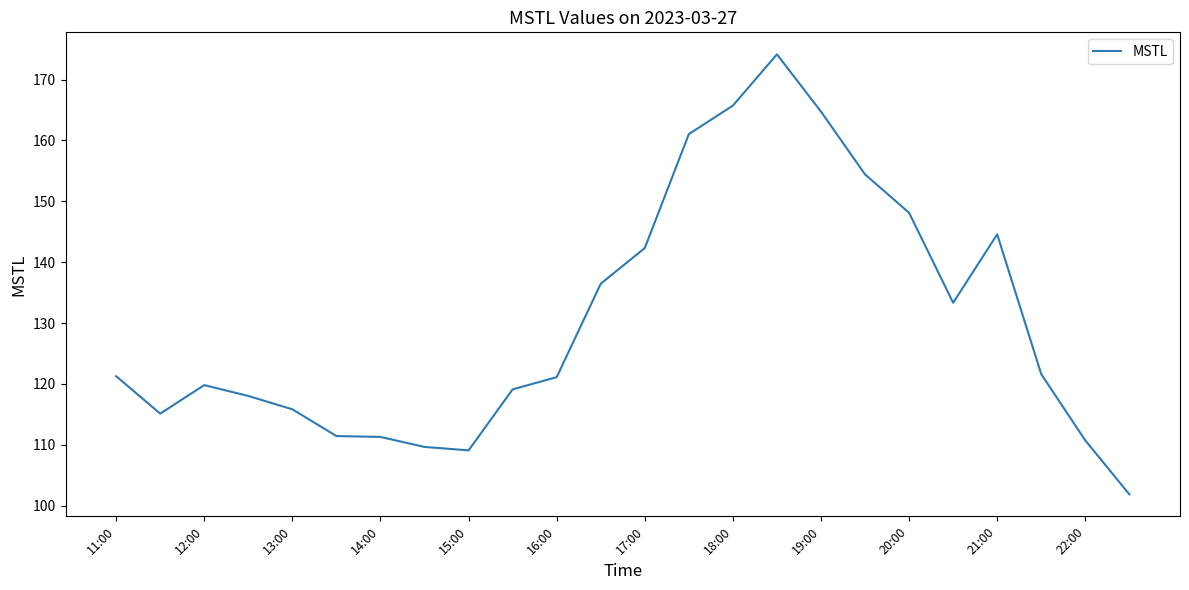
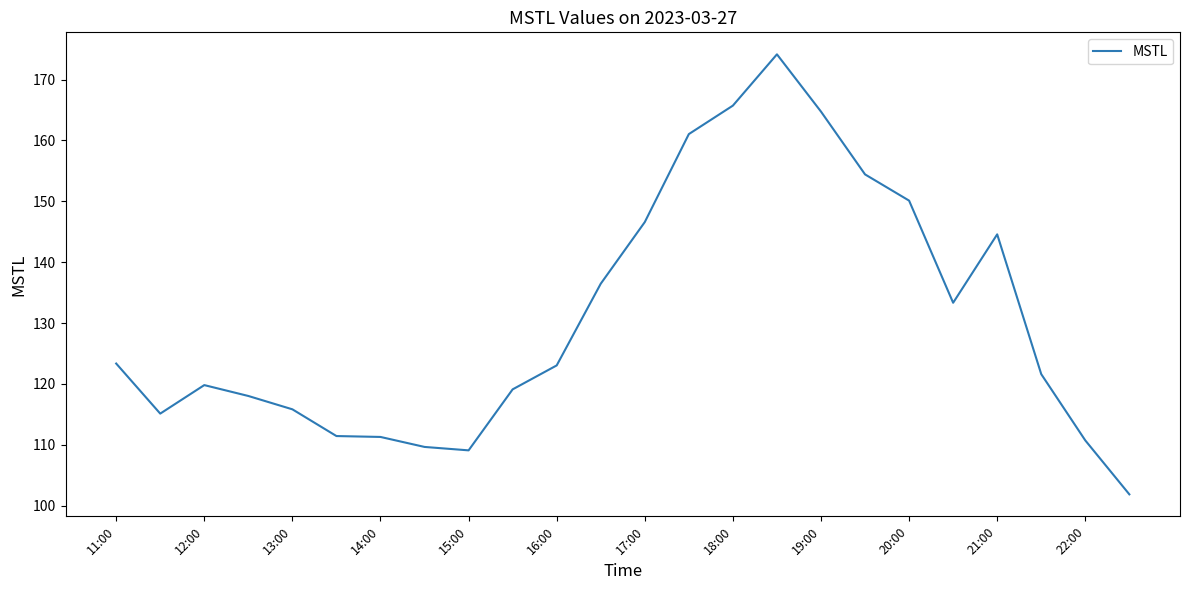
11:00: 121 -> 123
16:00: 121 -> 123
17:00: 142 -> 147
20:00: 148 -> 150
